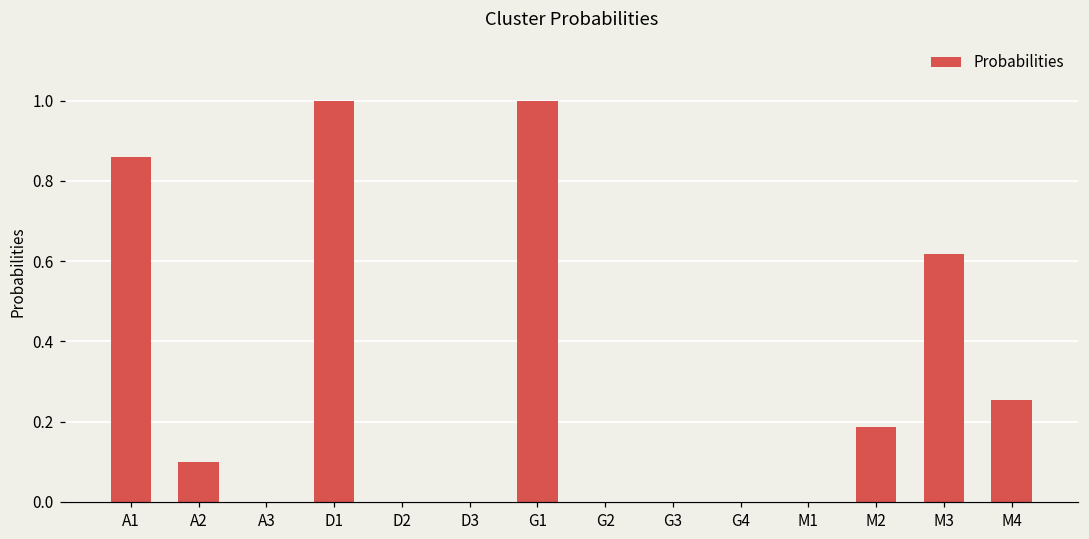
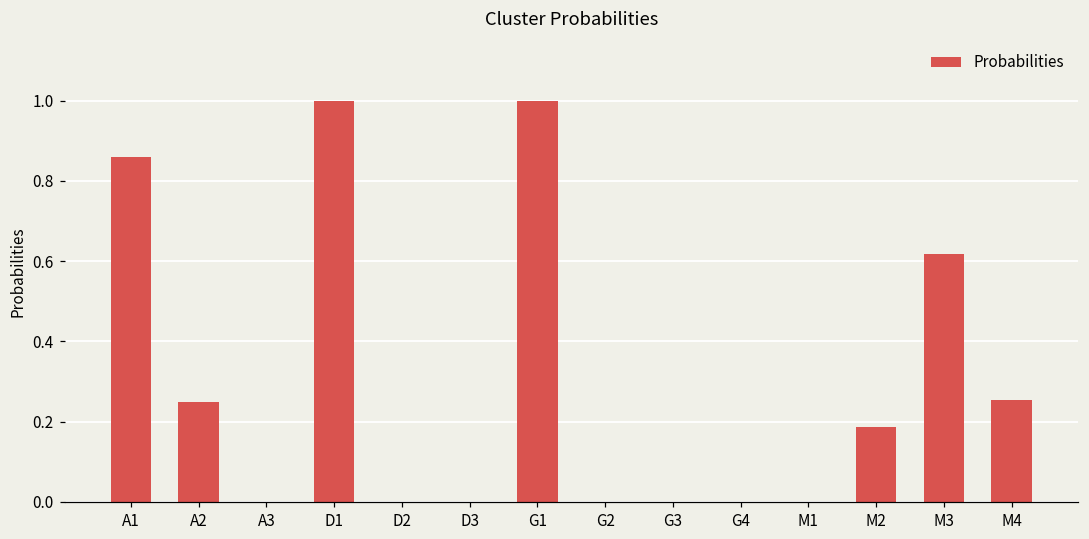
A2: 0.10 -> 0.25
